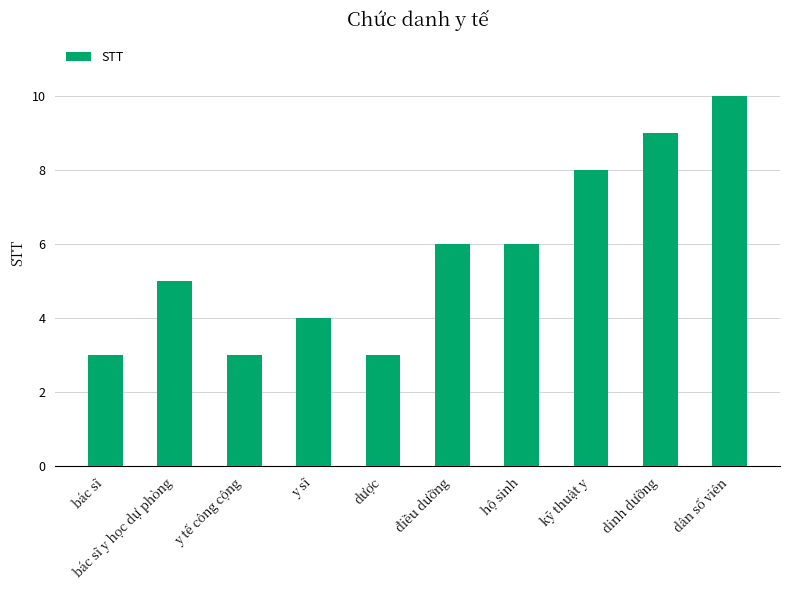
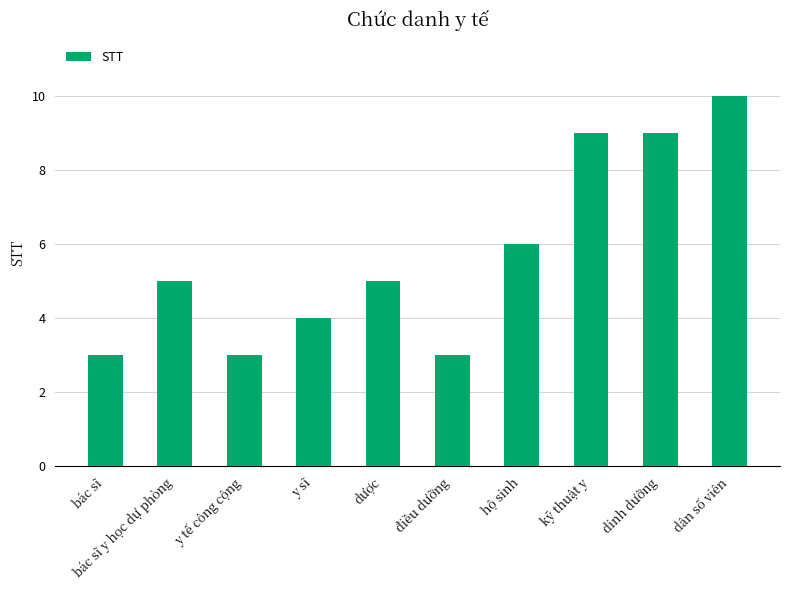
dược: 3 -> 5
điều dưỡng: 6 -> 3
kỹ thuật y: 8 -> 9
